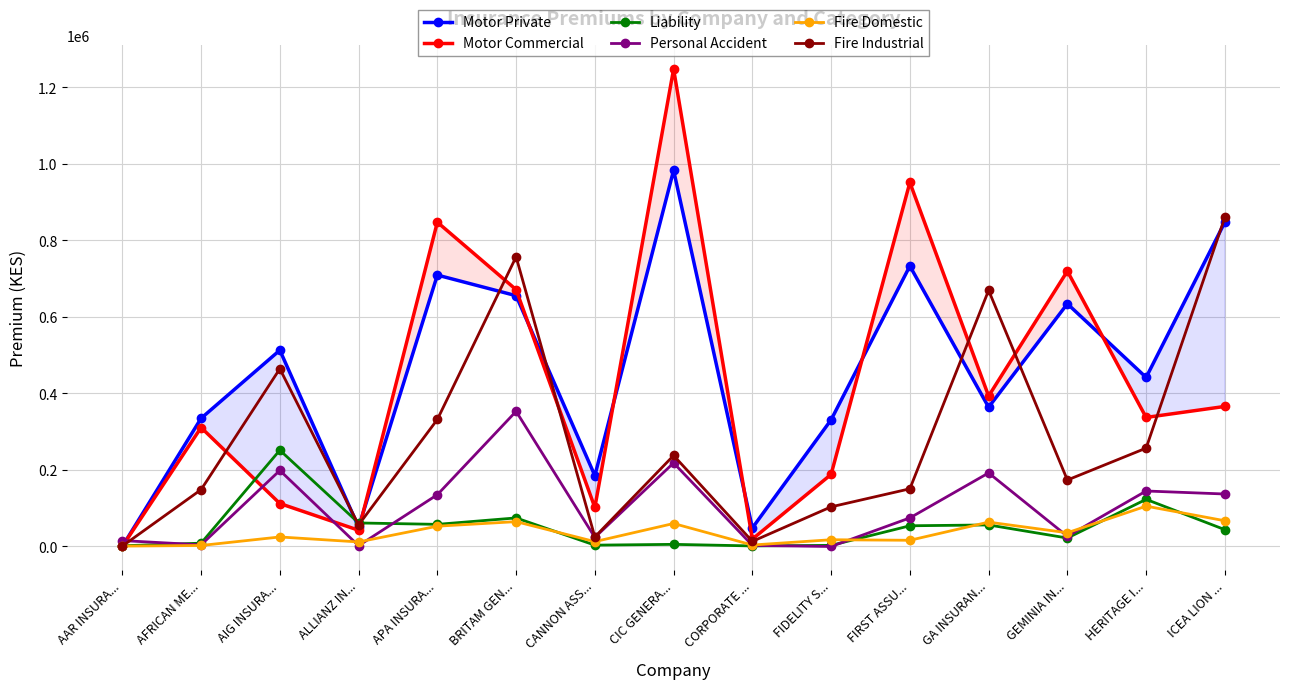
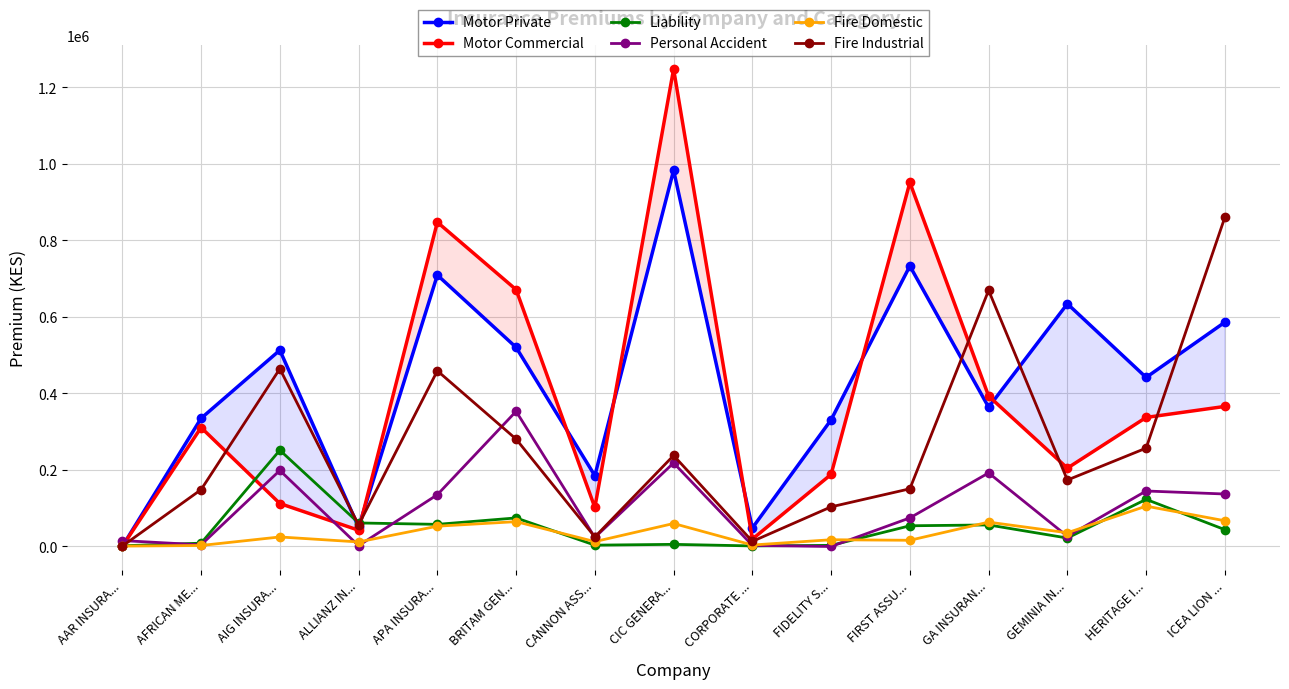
Fire Industrial, APA INSURA...: 330000 -> 460000
Motor Private, BRITAM GEN...: 660000 -> 520000
Fire Industrial, BRITAM GEN...: 760000 -> 280000
Motor Commercial, GEMINIA IN...: 720000 -> 200000
Motor Private, ICEA LION ...: 850000 -> 590000
